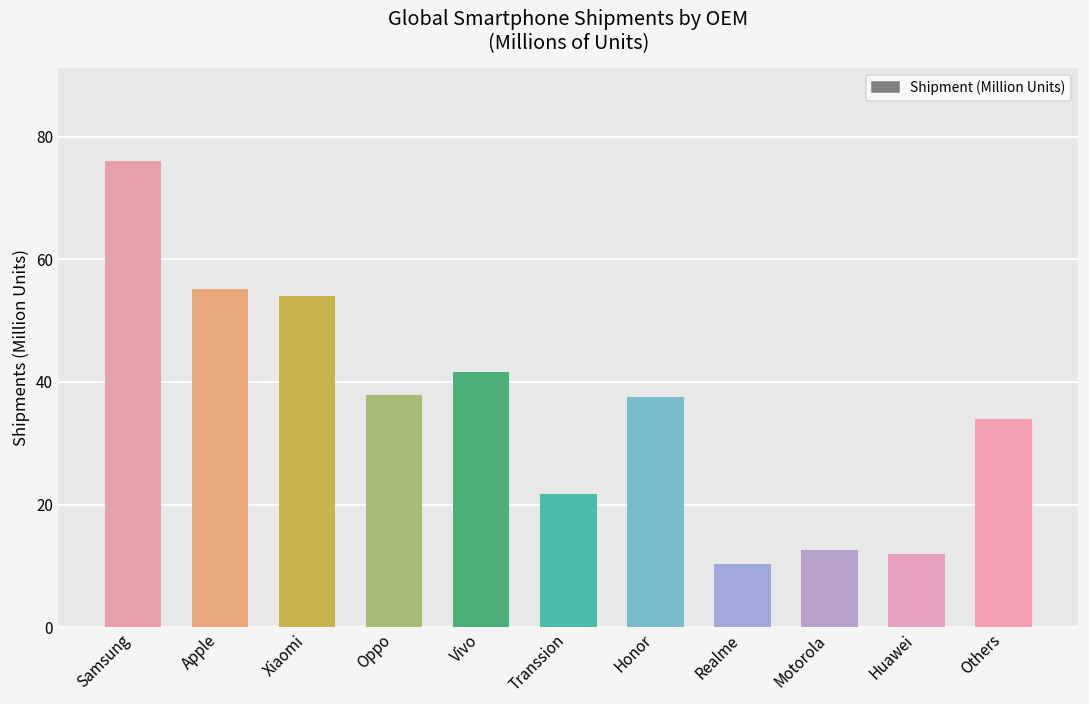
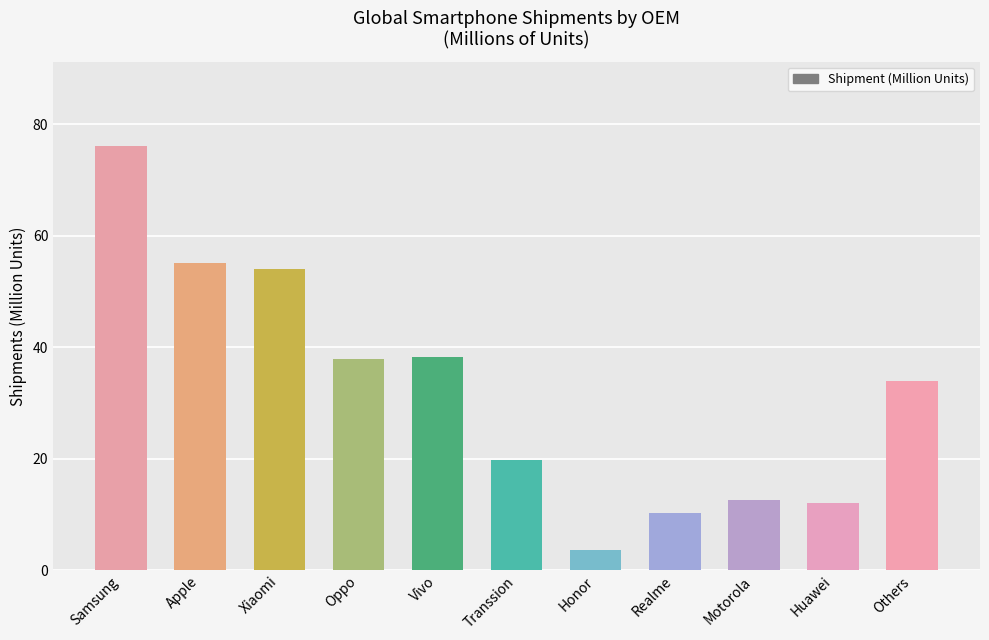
Vivo: 42 -> 38
Transsion: 22 -> 20
Honor: 38 -> 4
